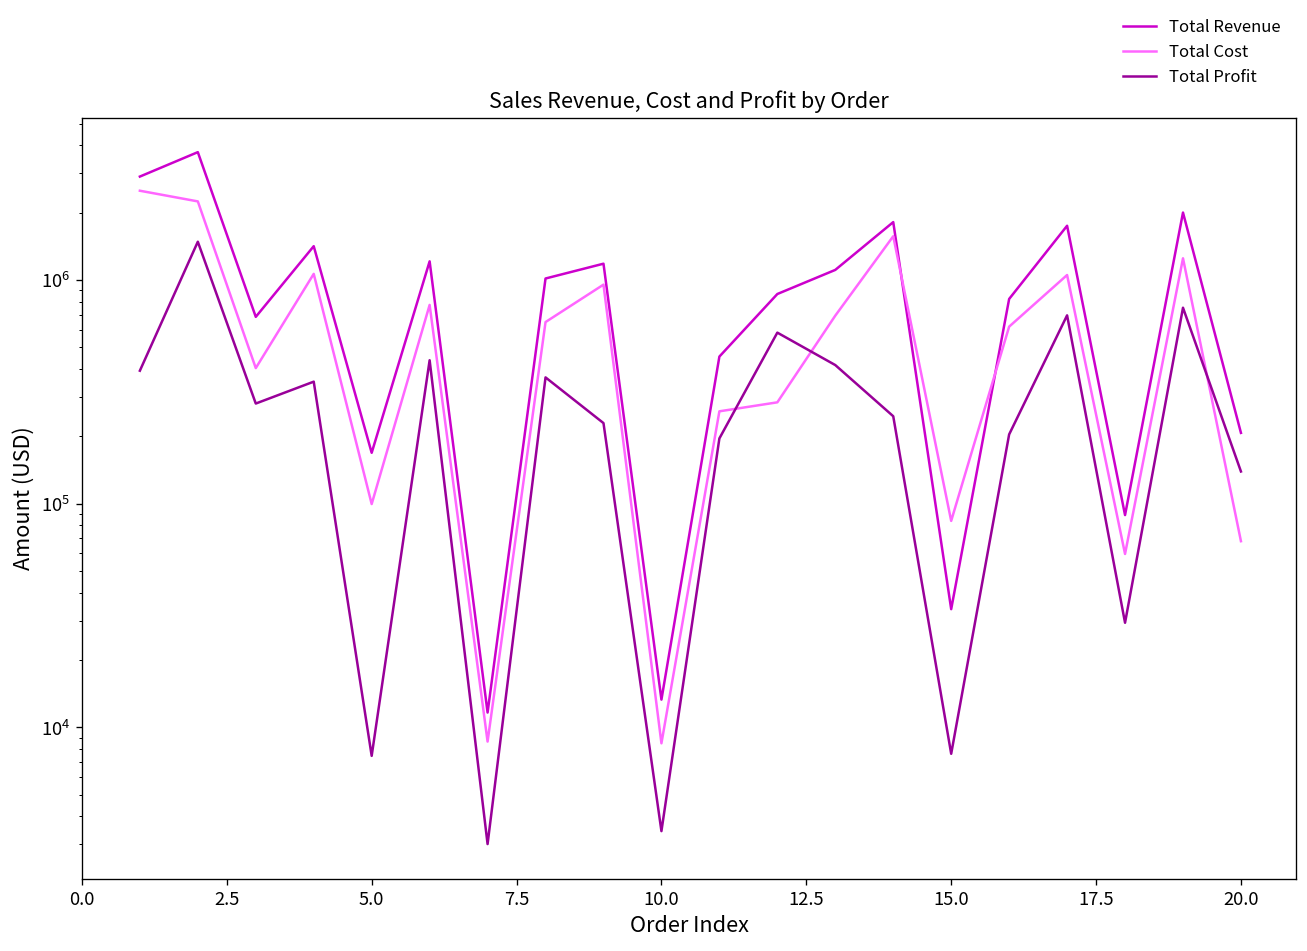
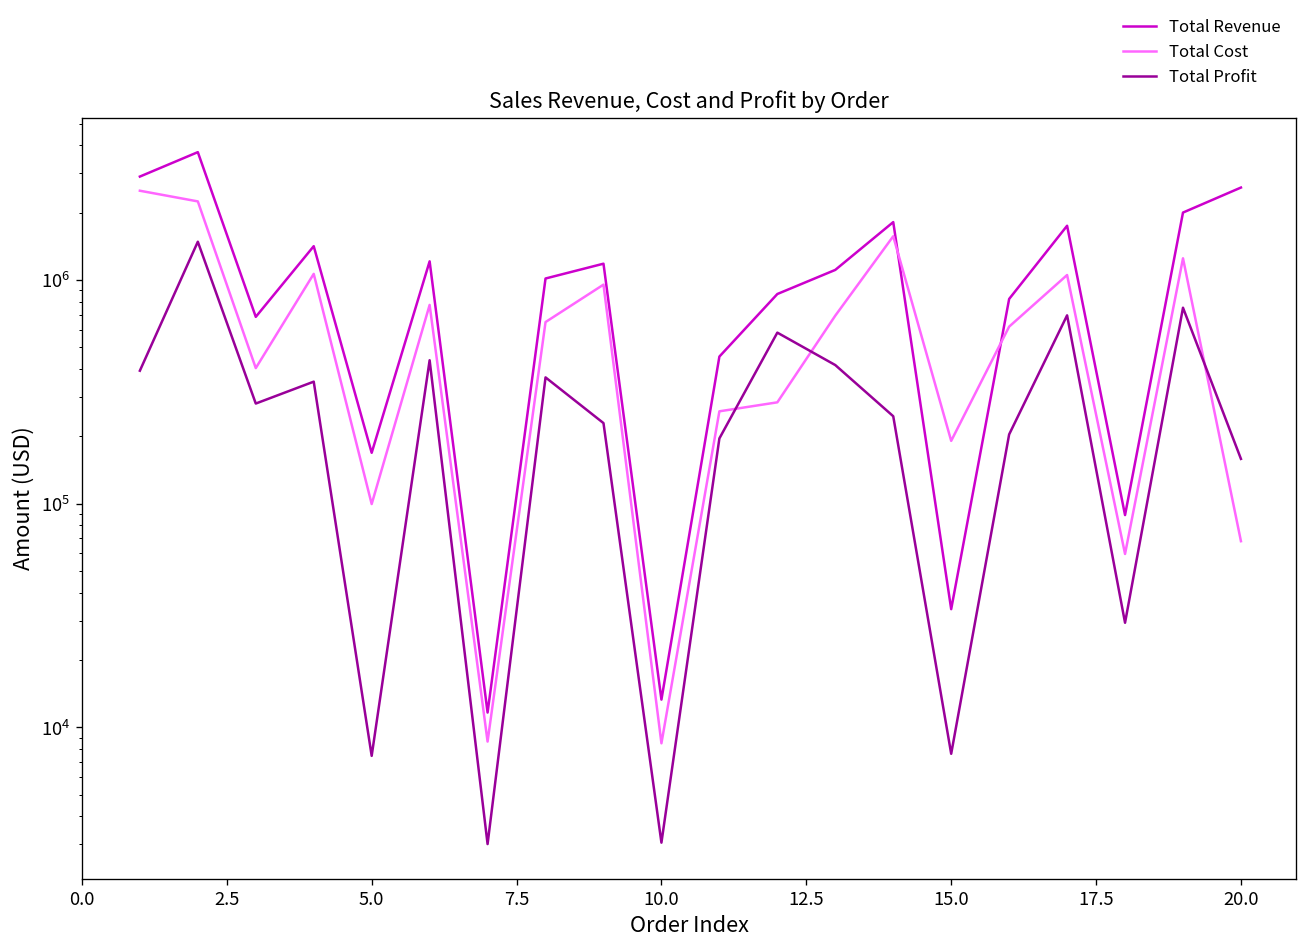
Total Profit, 10.0: 3400 -> 3100
Total Cost, 15.0: 80000 -> 190000
Total Revenue, 20.0: 210000 -> 2600000
Total Profit, 20.0: 140000 -> 160000
